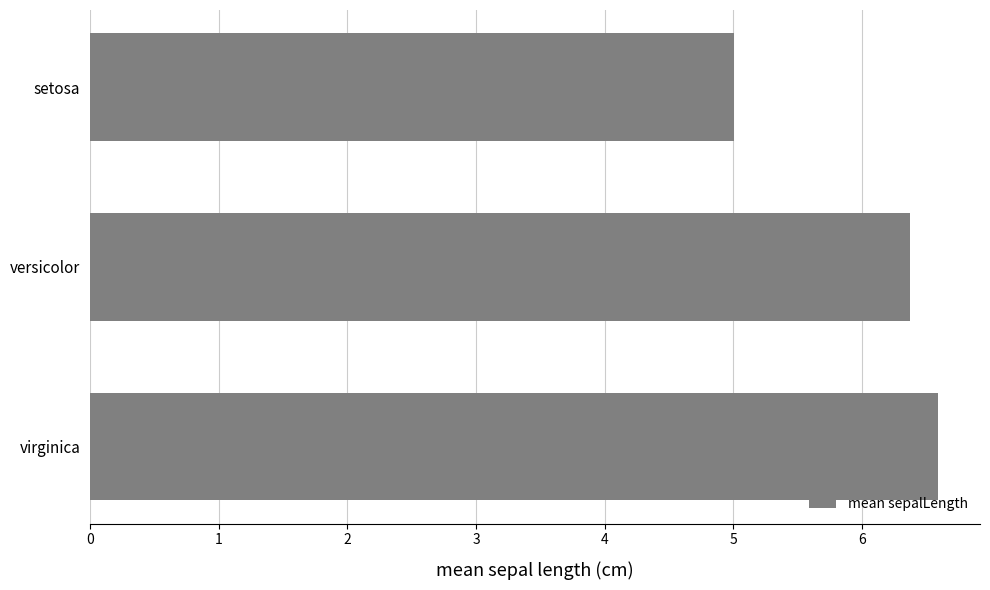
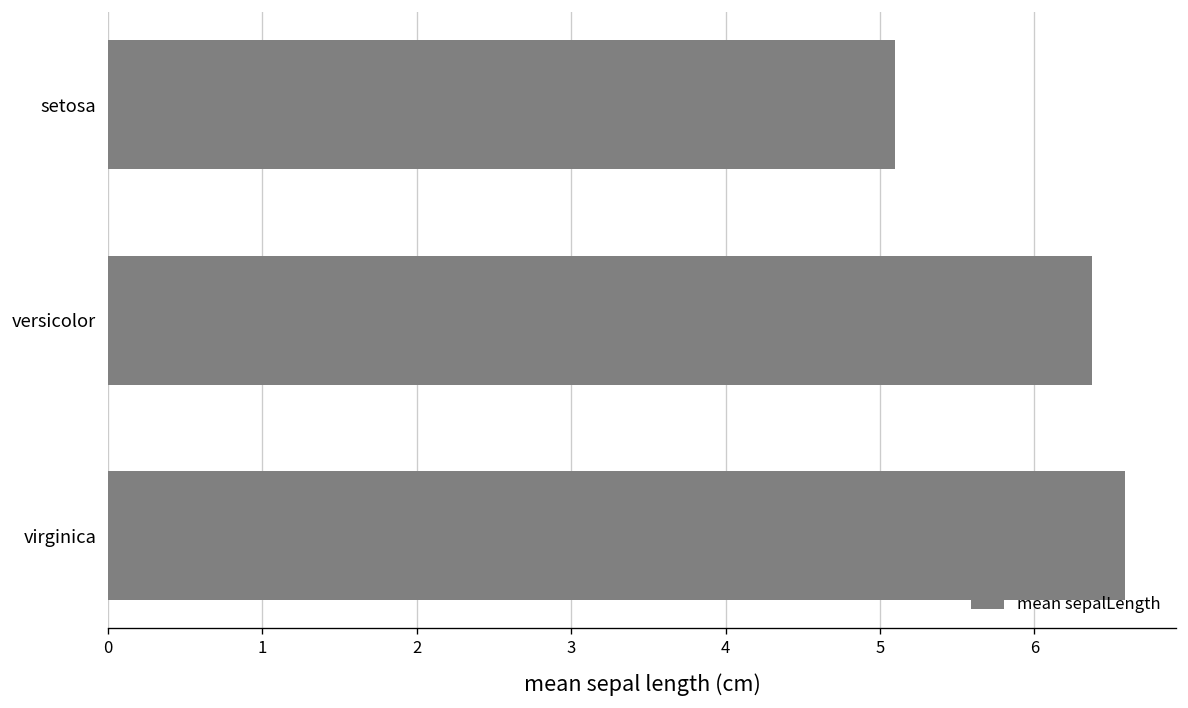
setosa: 5.01 -> 5.10
